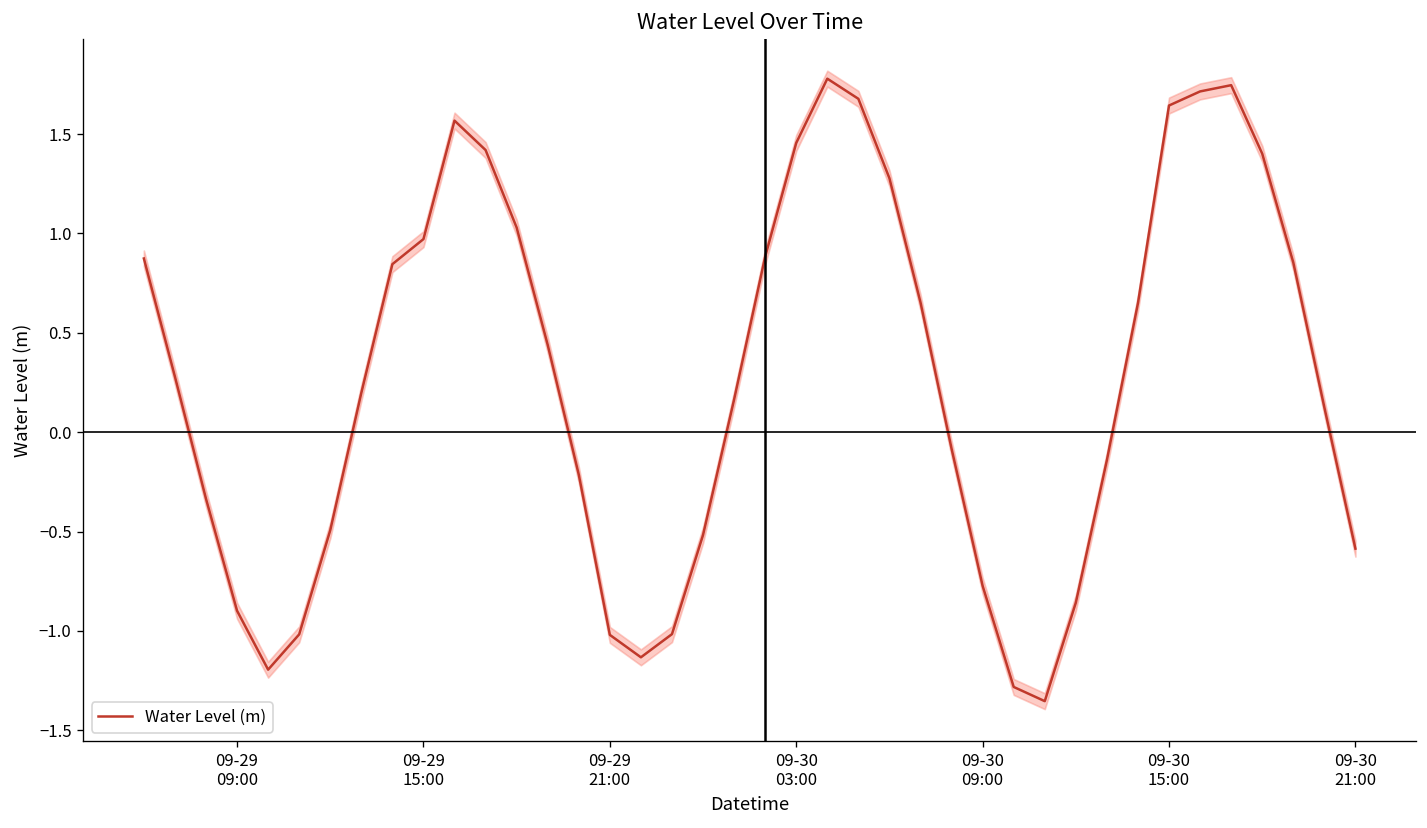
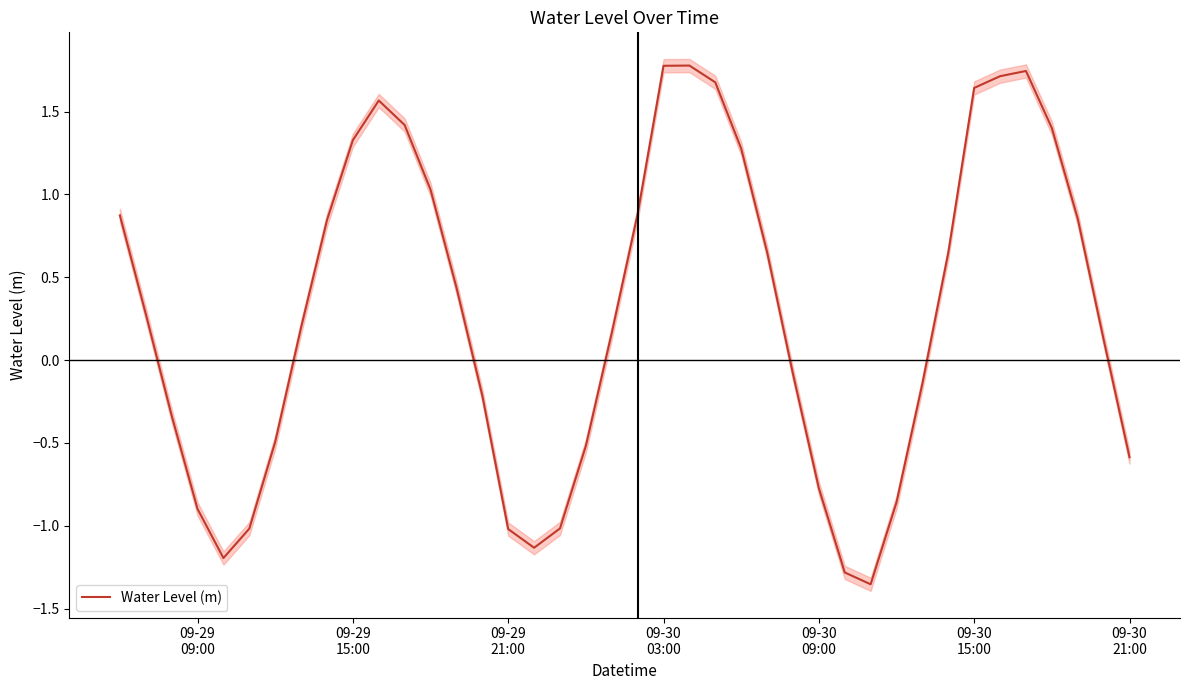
Water Level (m), 09-29 15:00: 0.97 -> 1.33
Water Level (m), 09-30 03:00: 1.45 -> 1.78
